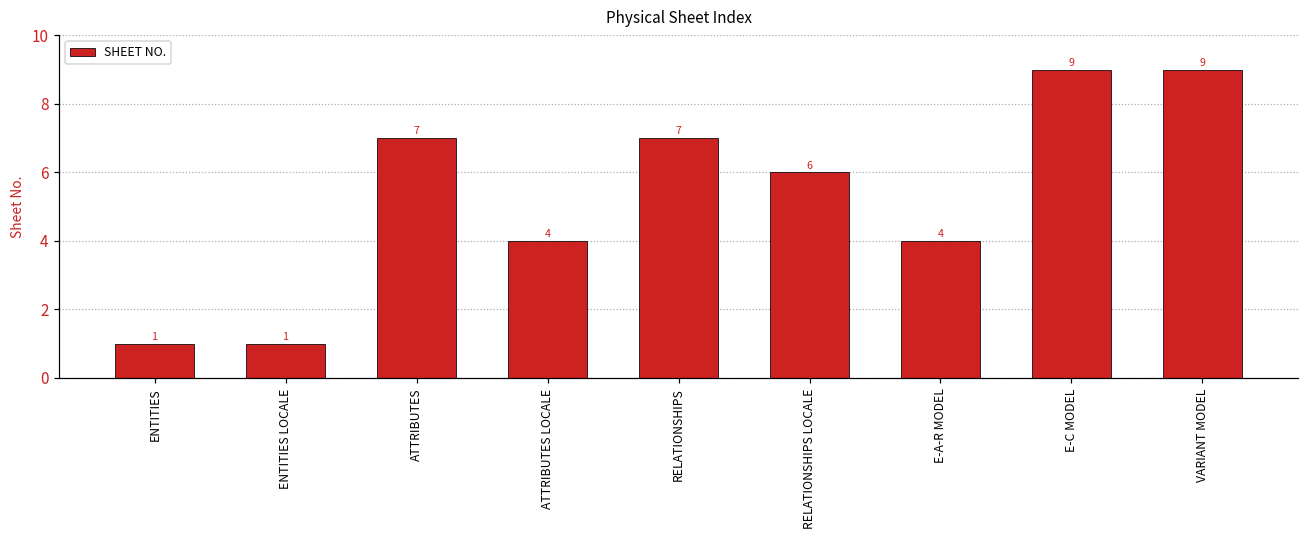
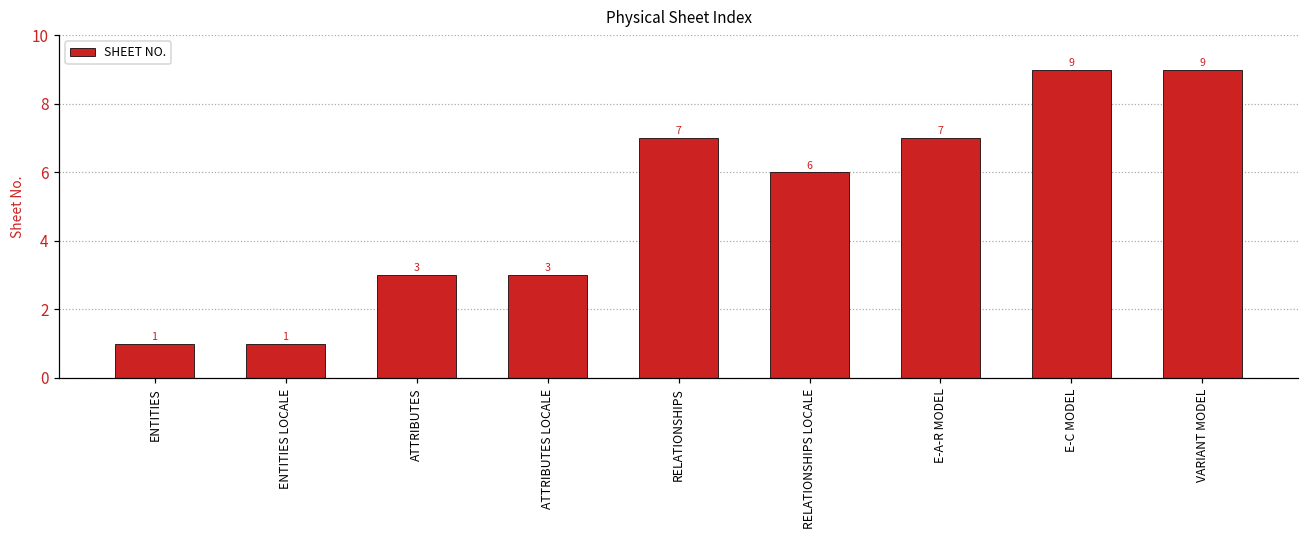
ATTRIBUTES: 7 -> 3
ATTRIBUTES LOCALE: 4 -> 3
E-A-R MODEL: 4 -> 7
